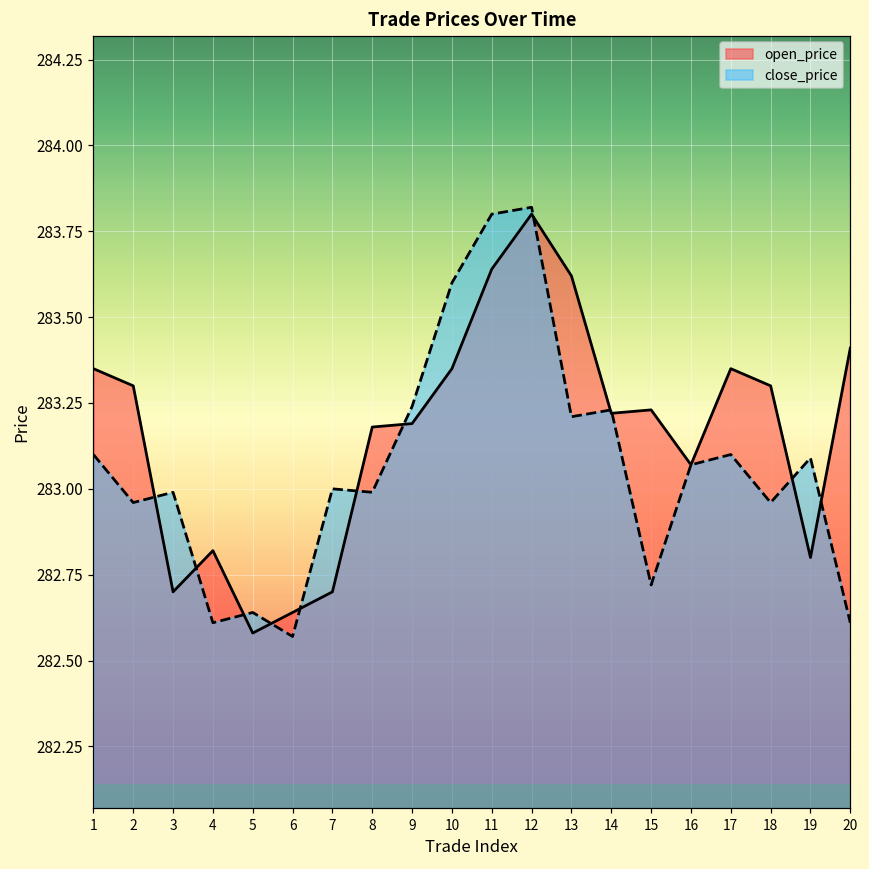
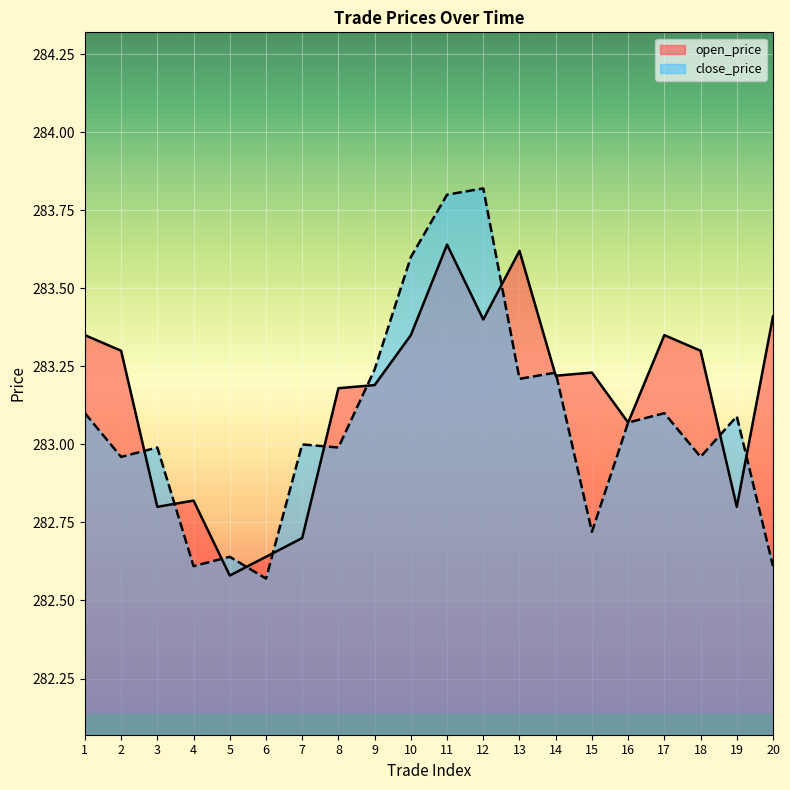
open_price, 3: 282.7 -> 282.8
open_price, 12: 283.8 -> 283.4
